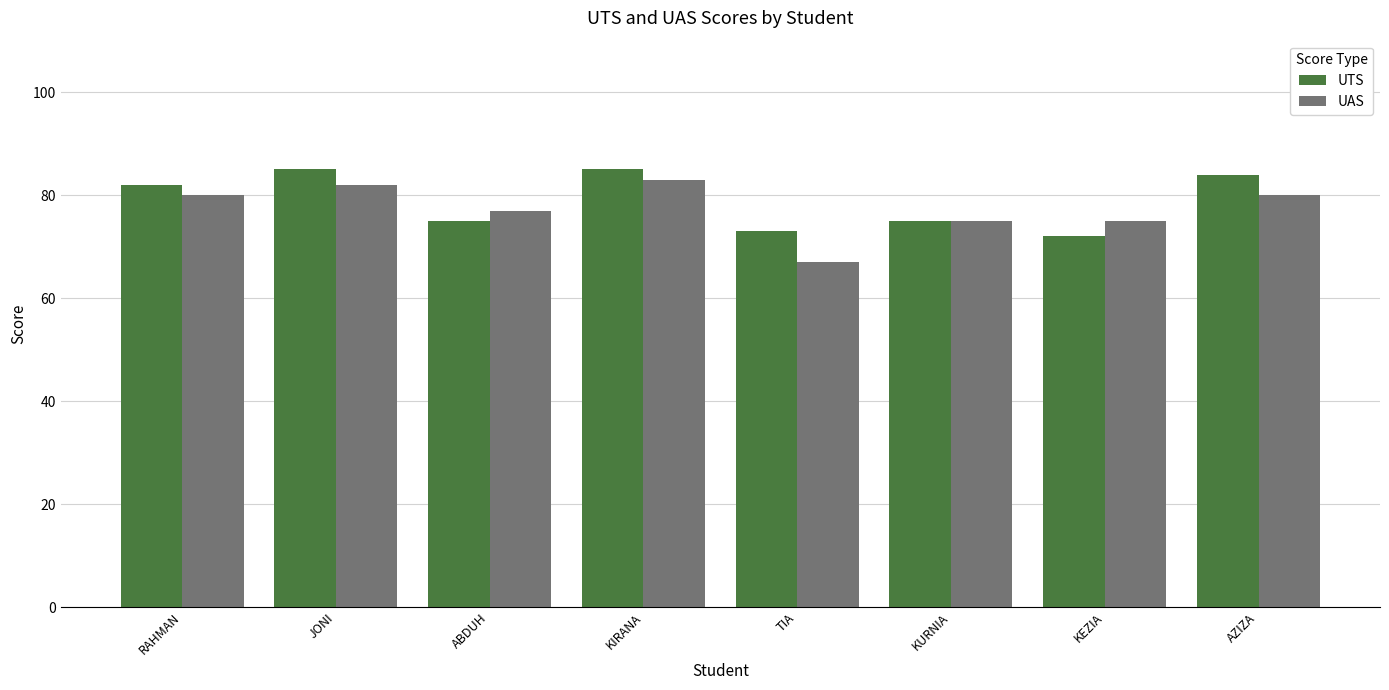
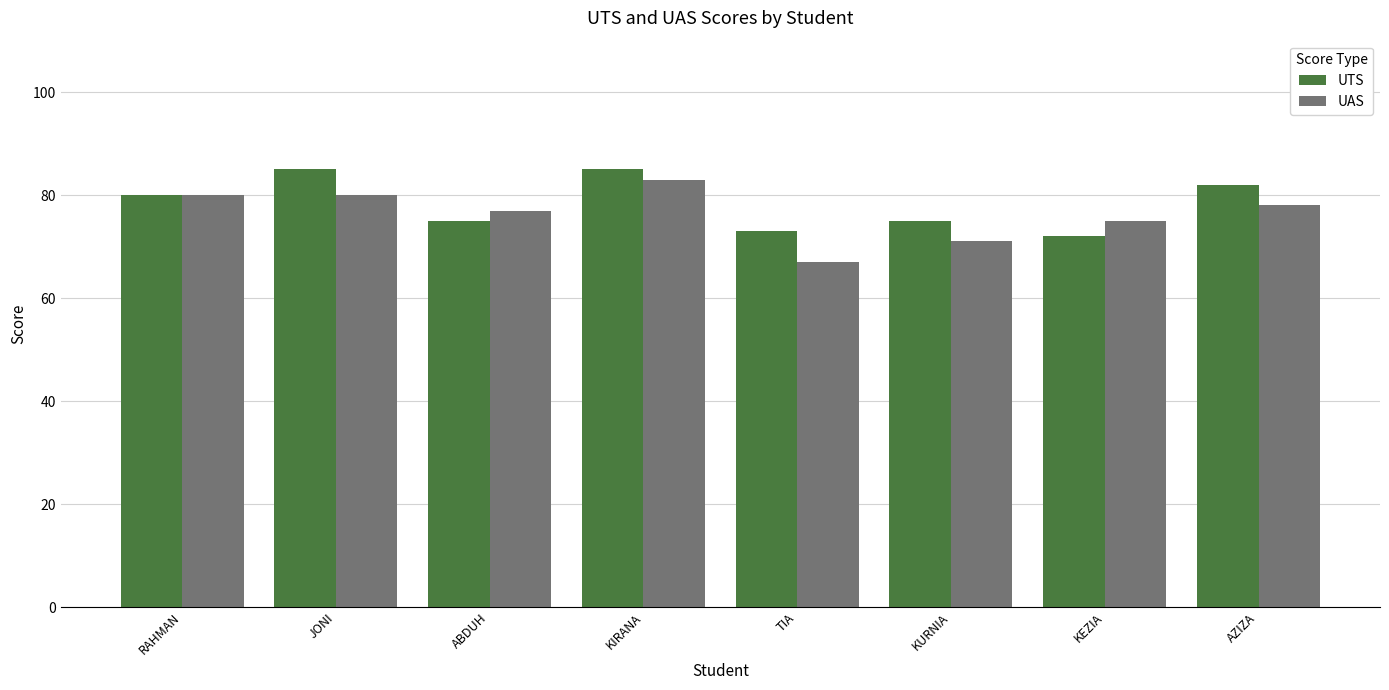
UTS, RAHMAN: 82 -> 80
UAS, JONI: 82 -> 80
UAS, KURNIA: 75 -> 71
UTS, AZIZA: 84 -> 82
UAS, AZIZA: 80 -> 78
